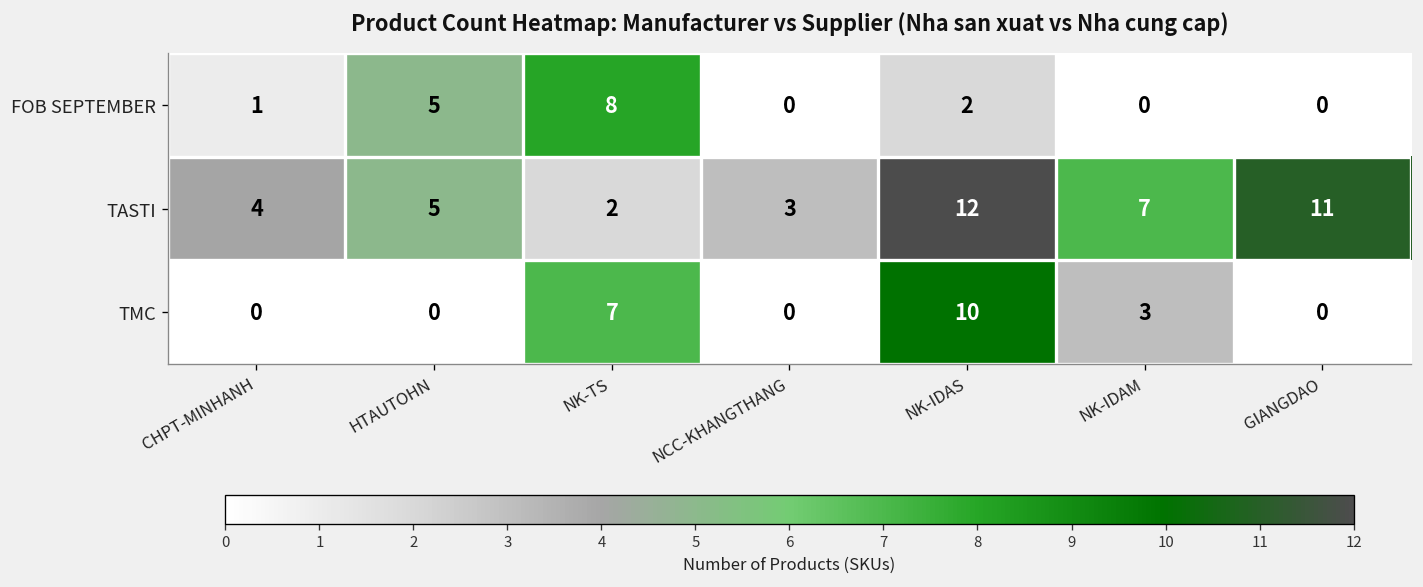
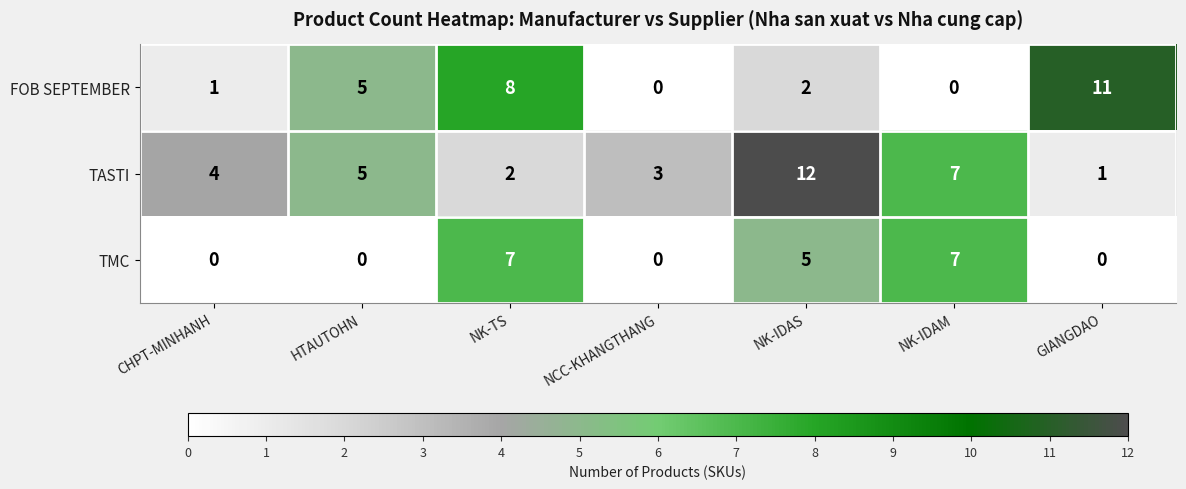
FOB SEPTEMBER, GIANGDAO: 0 -> 11
TASTI, GIANGDAO: 11 -> 1
TMC, NK-IDAS: 10 -> 5
TMC, NK-IDAM: 3 -> 7
